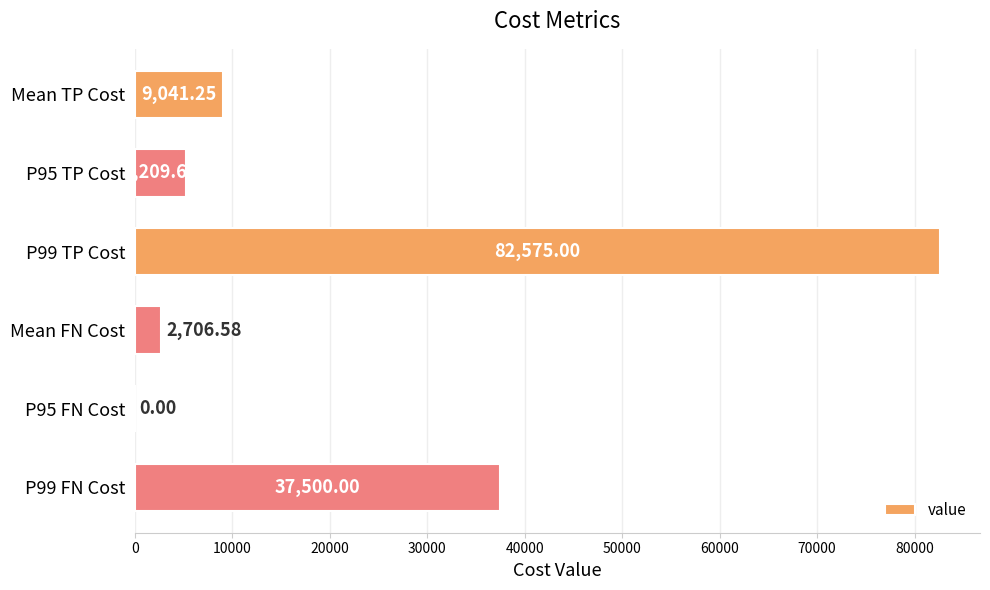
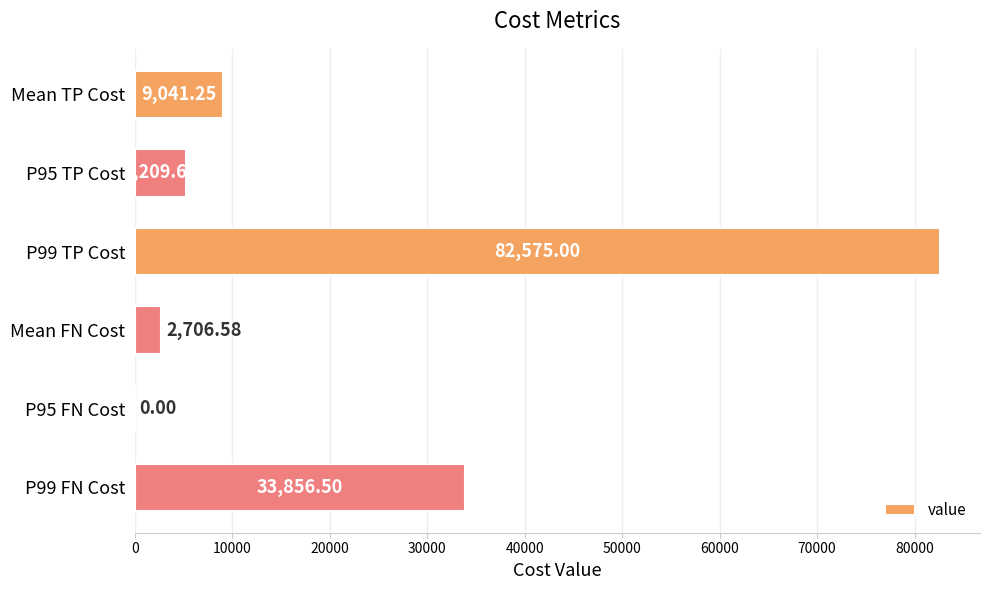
P99 FN Cost: 37,500.00 -> 33,856.50
